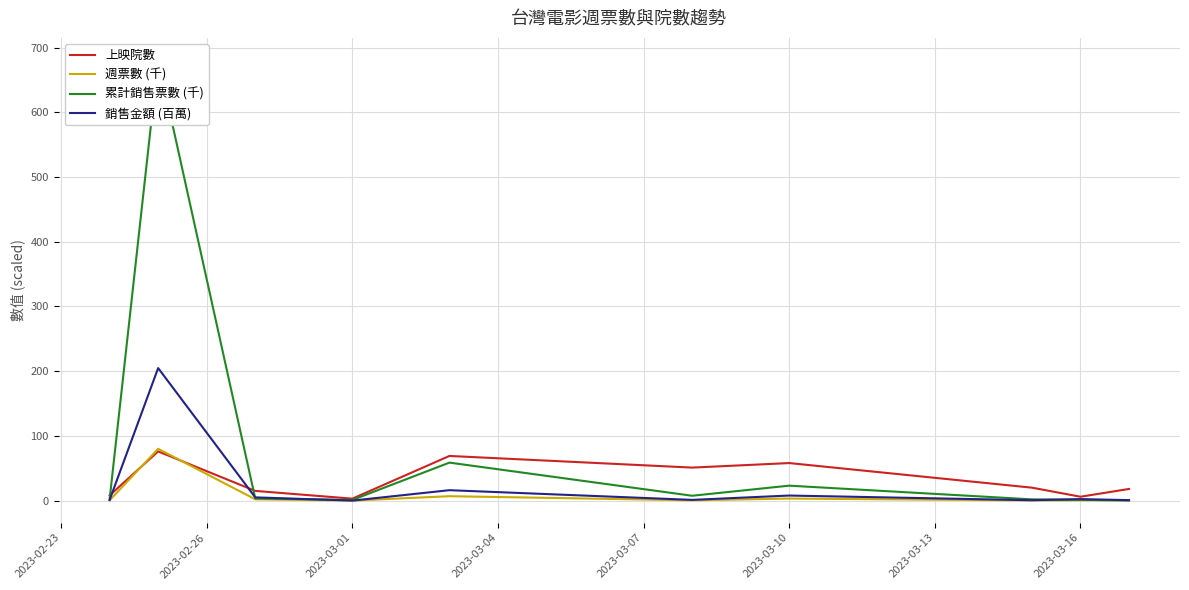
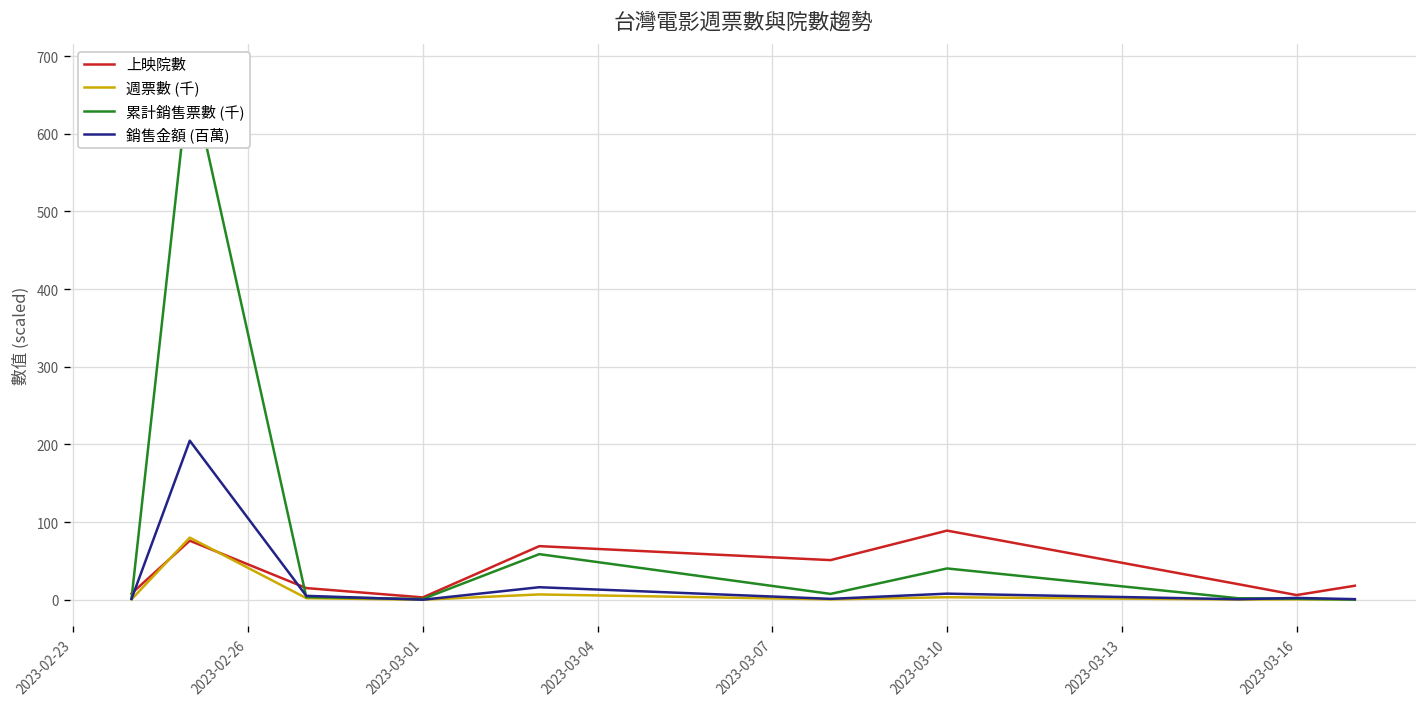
上映院數, 2023-03-10: 60 -> 90
累計銷售票數 (千), 2023-03-10: 20 -> 40
